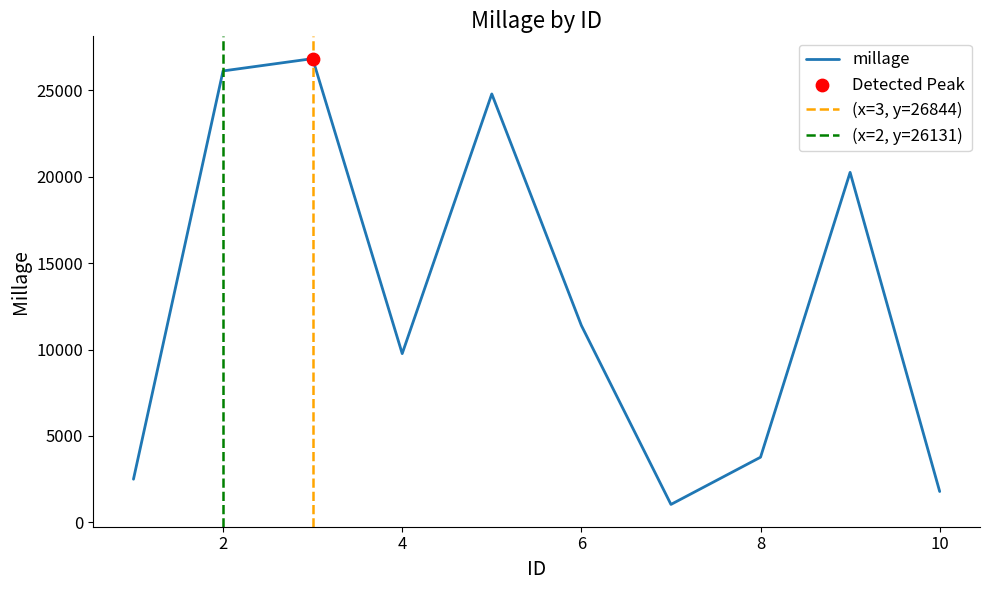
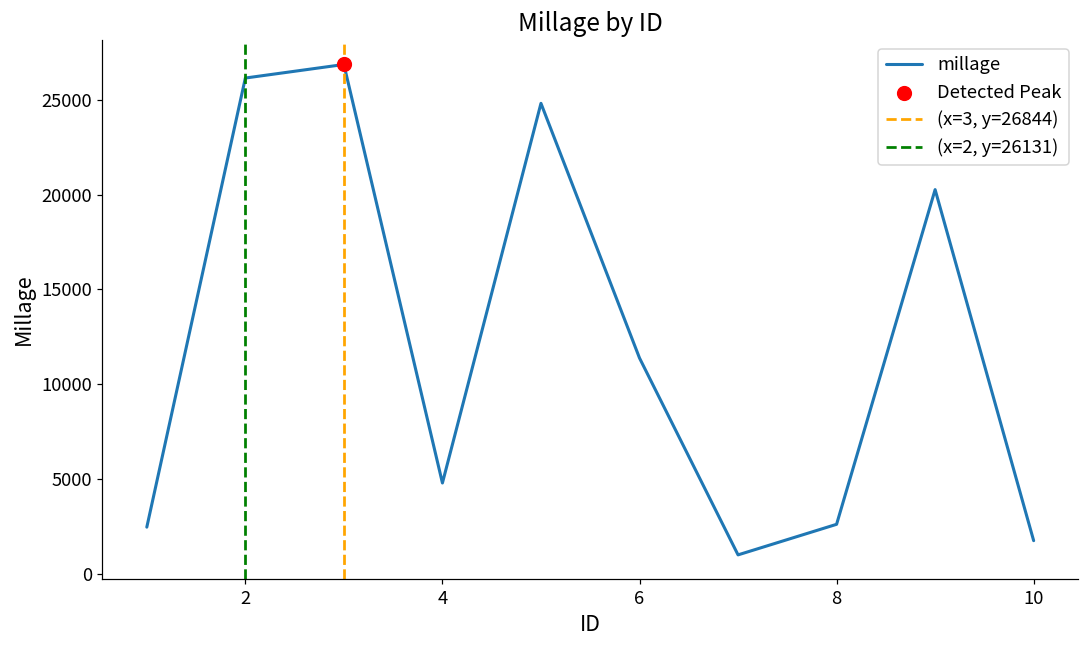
millage, 4: 9800 -> 4800
millage, 8: 3800 -> 2600
